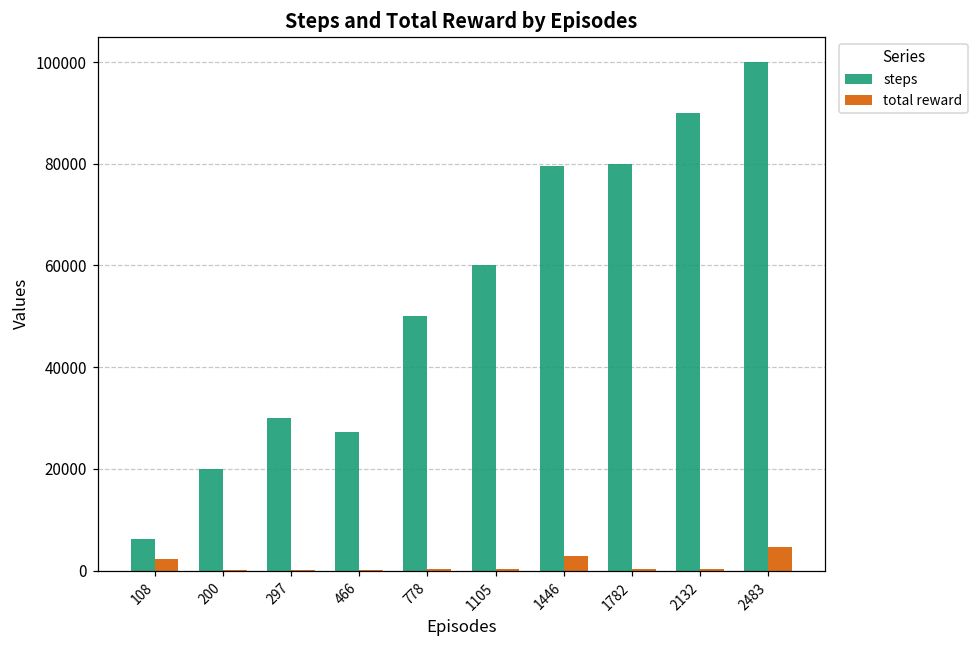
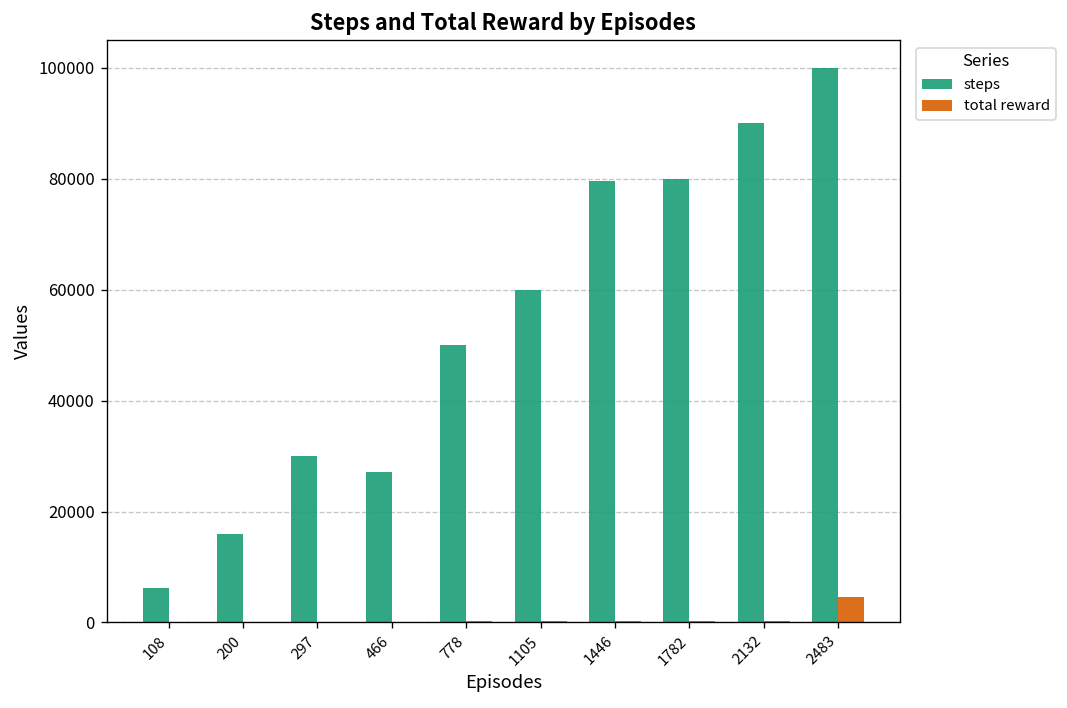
total reward, 108: 2000 -> 0
steps, 200: 20000 -> 16000
total reward, 1446: 3000 -> 0
